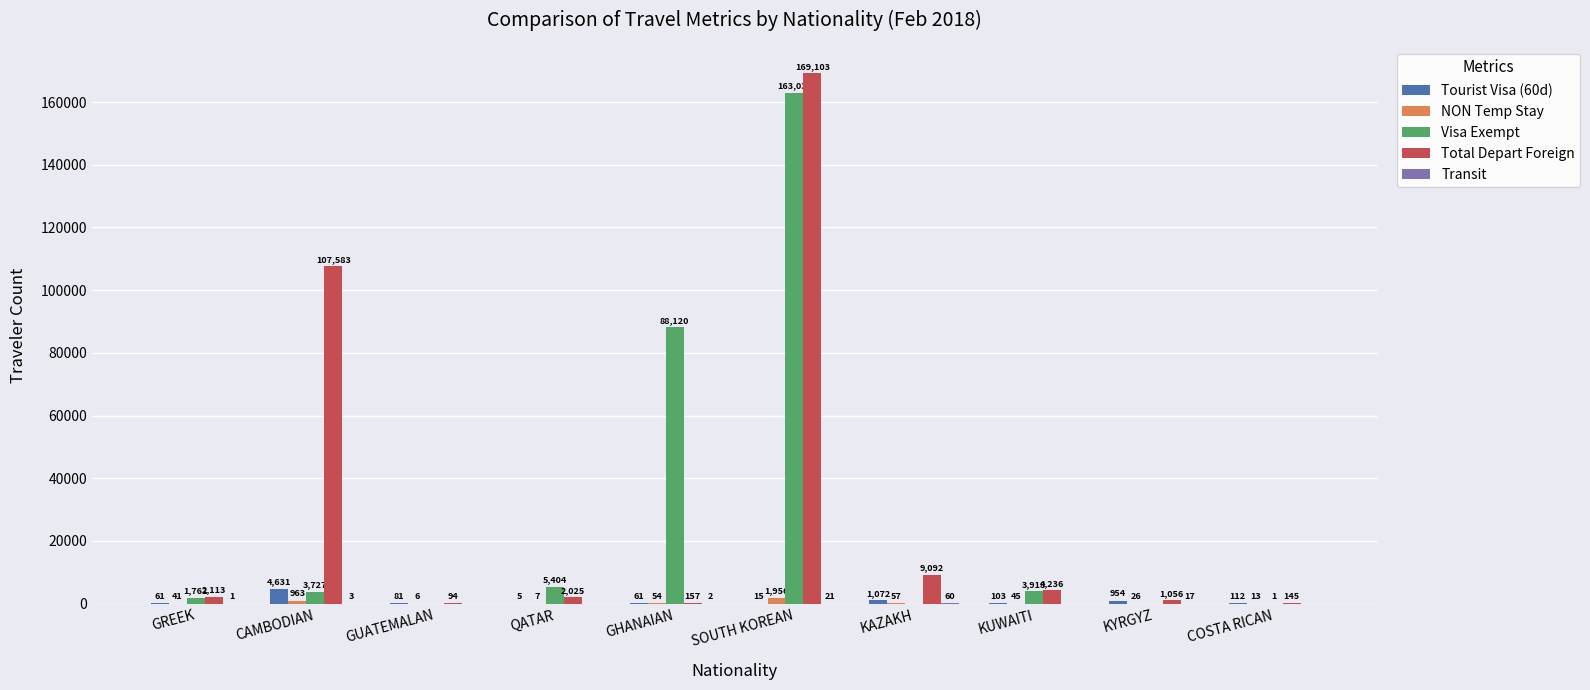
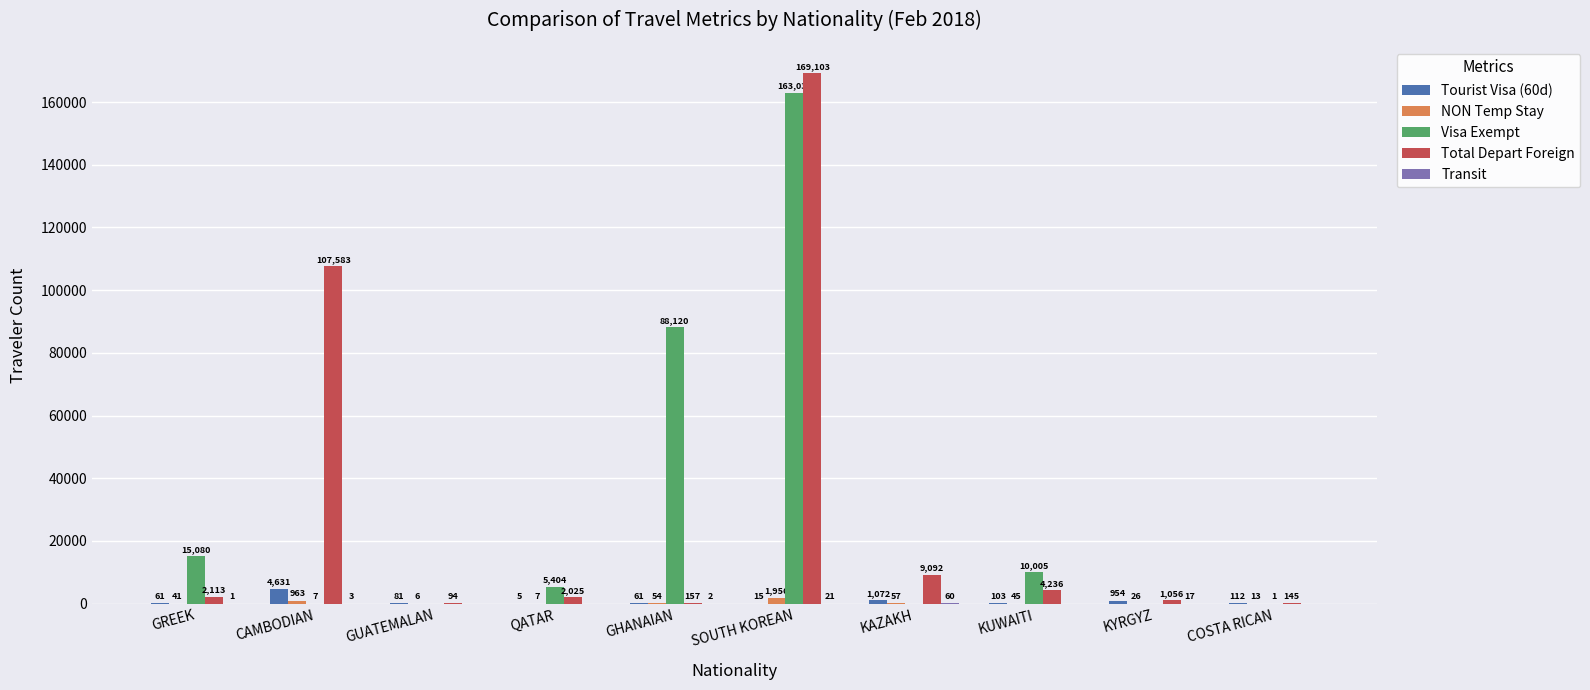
Visa Exempt, GREEK: 1,762 -> 15,080
Visa Exempt, CAMBODIAN: 3,727 -> 7
Visa Exempt, KUWAITI: 3,918 -> 10,005
